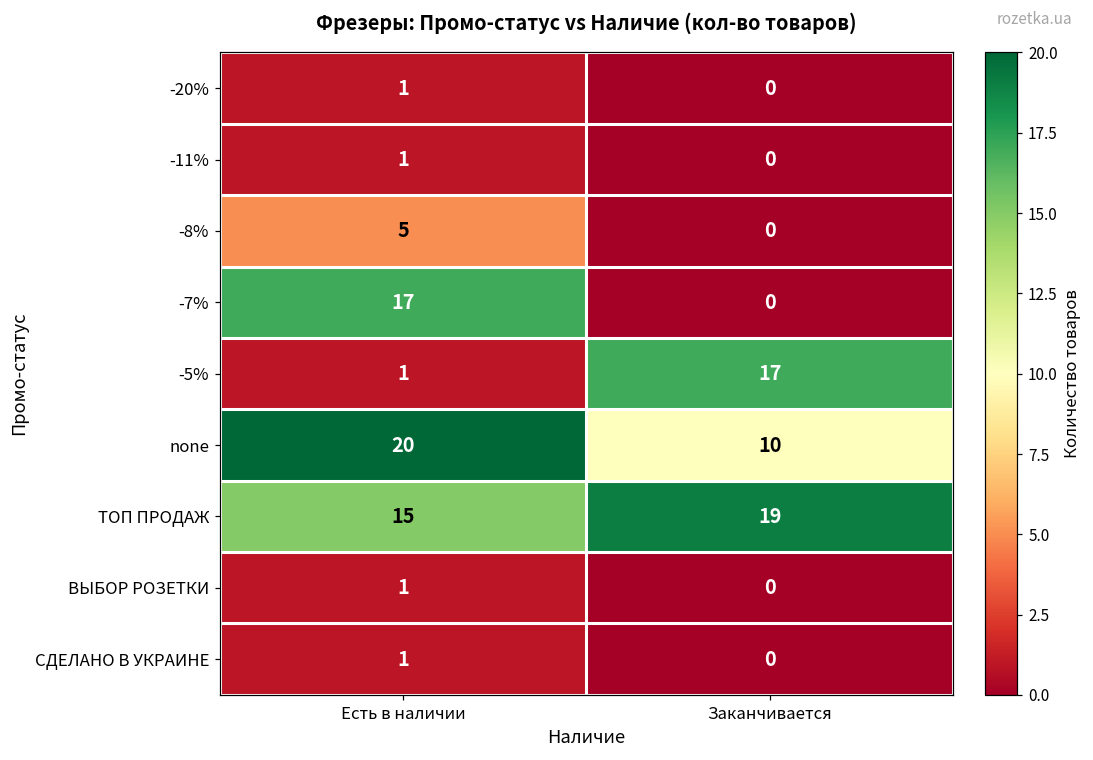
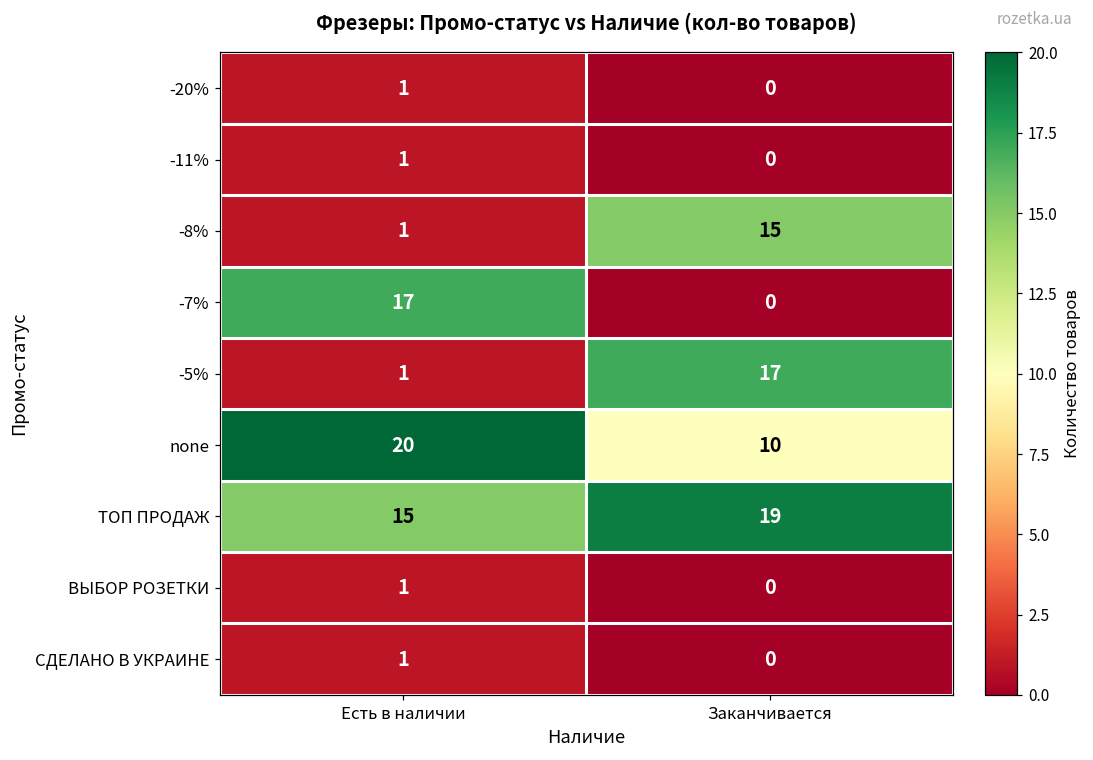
-8%, Есть в наличии: 5 -> 1
-8%, Заканчивается: 0 -> 15
